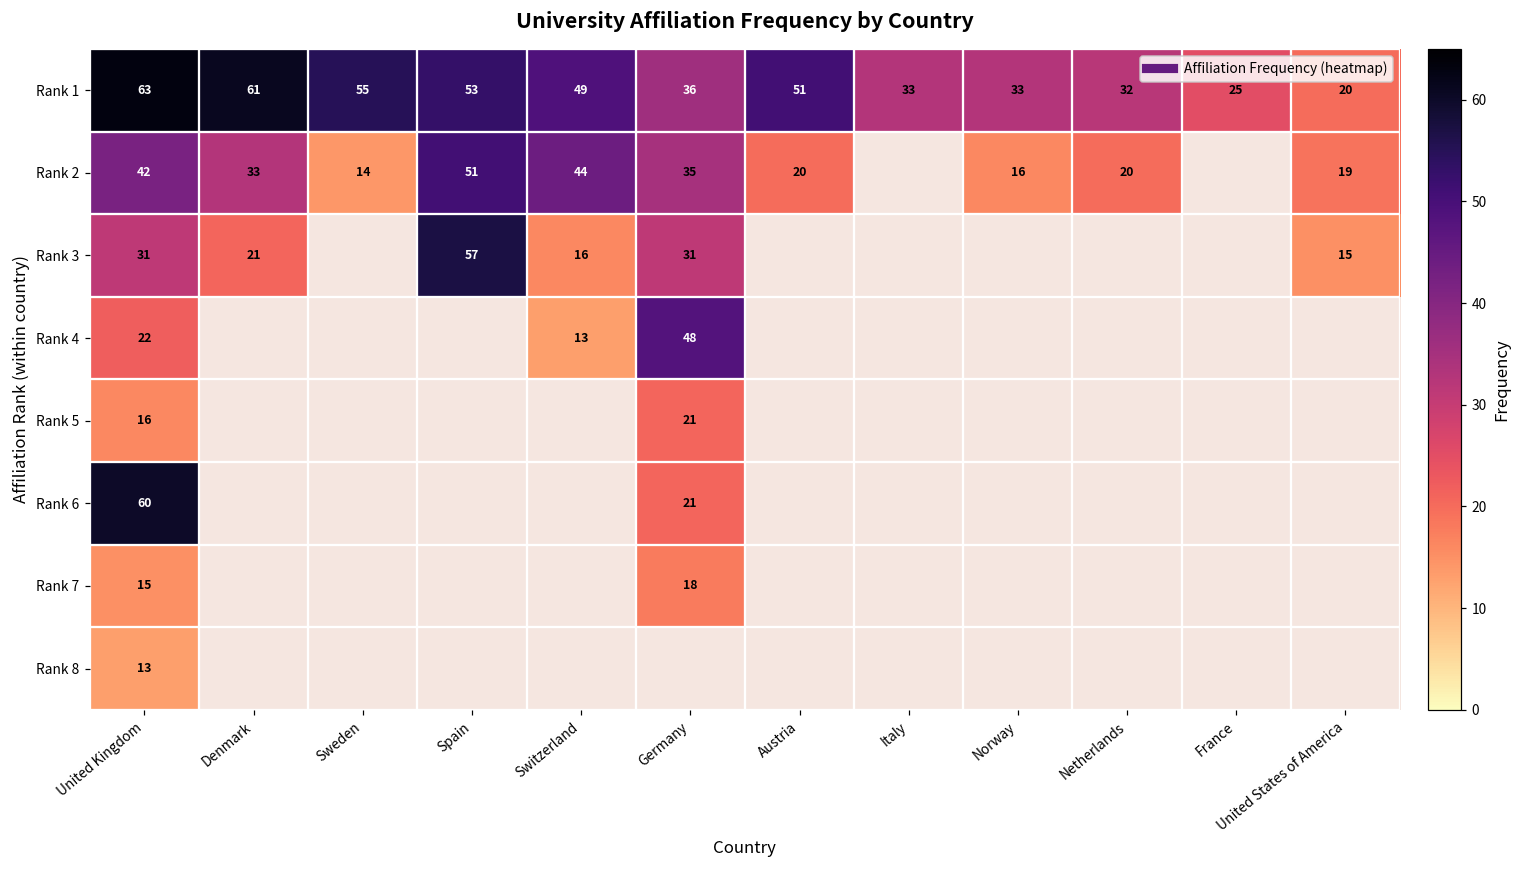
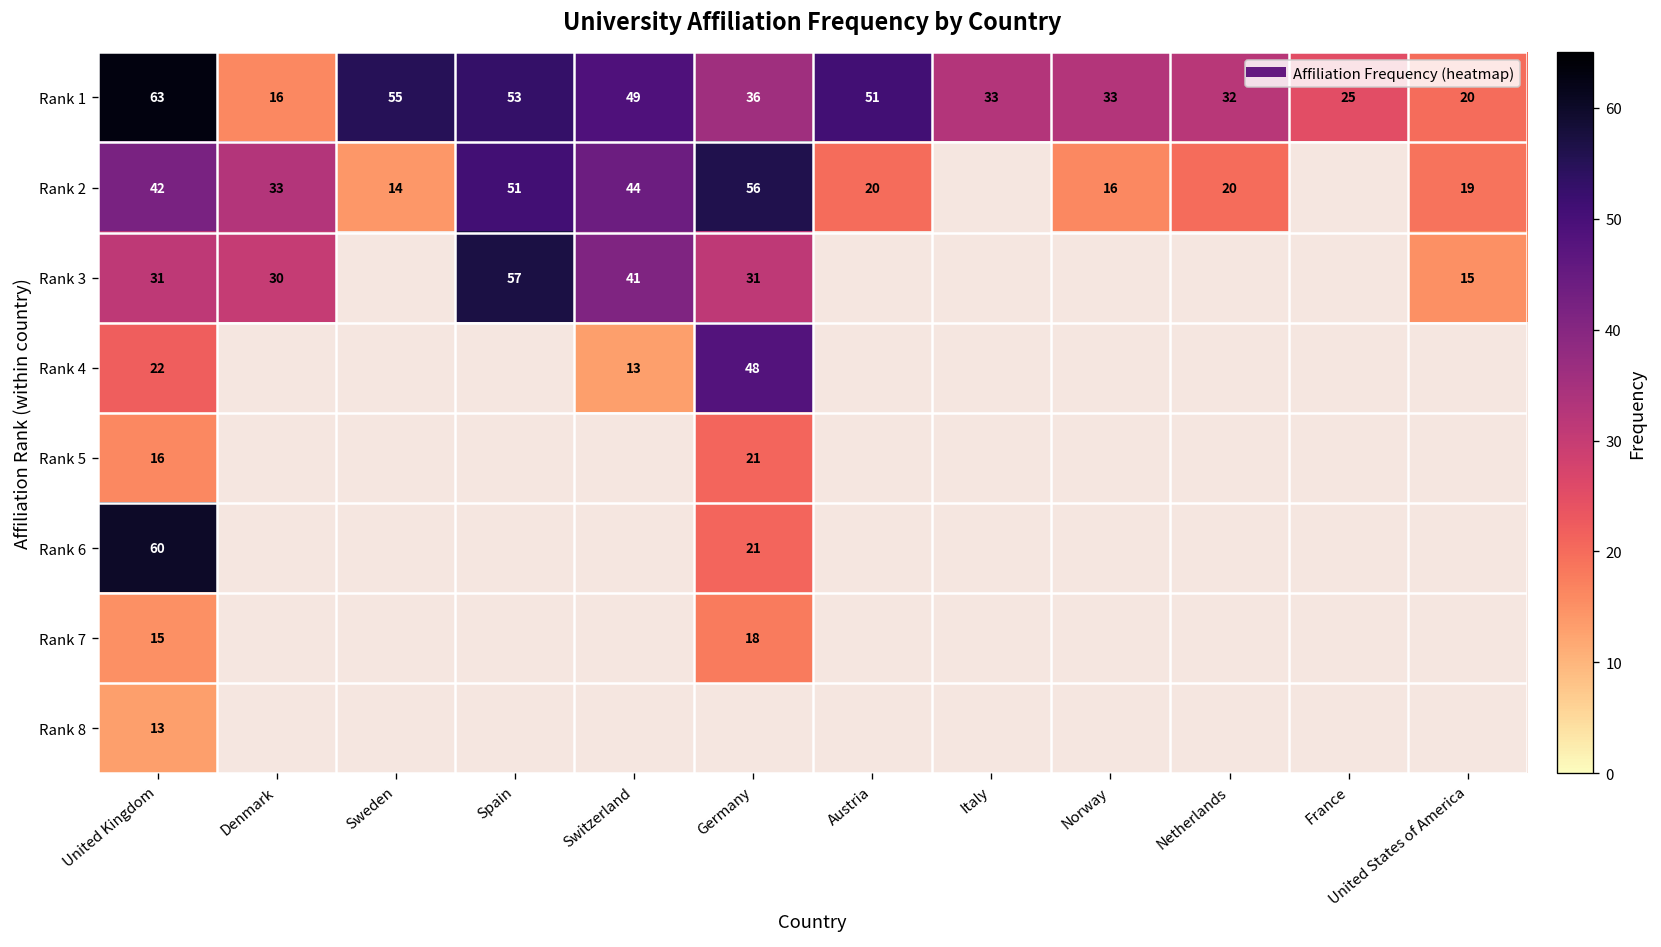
Rank 1, Denmark: 61 -> 16
Rank 2, Germany: 35 -> 56
Rank 3, Denmark: 21 -> 30
Rank 3, Switzerland: 16 -> 41
